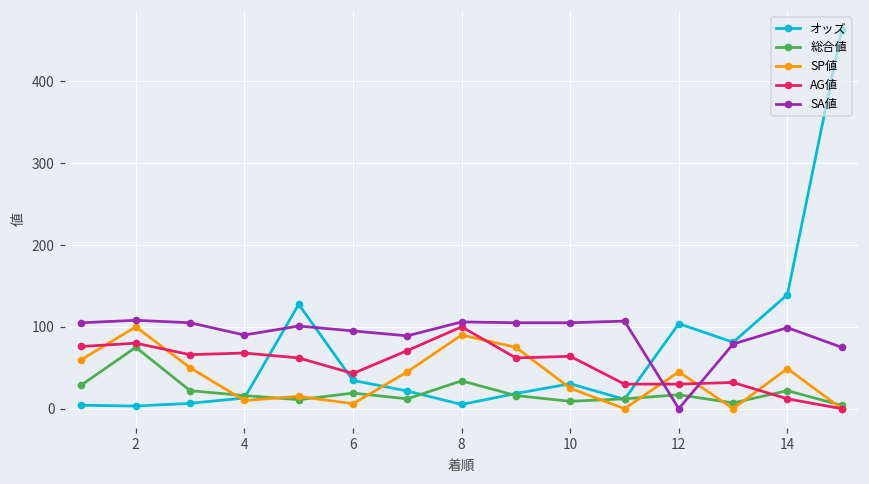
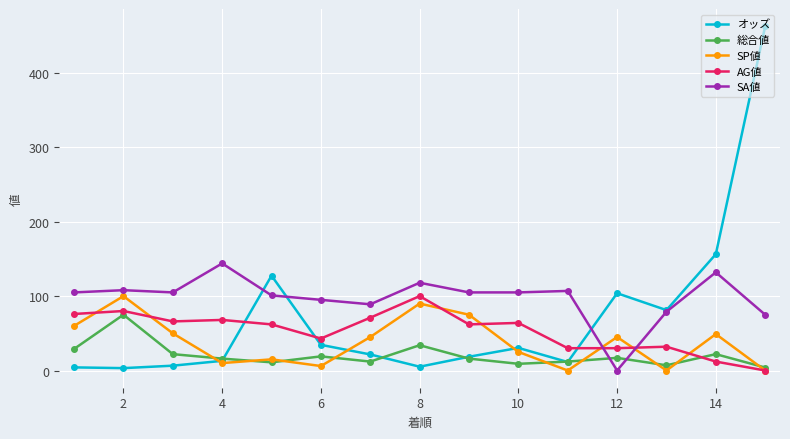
SA値, 4: 90 -> 140
SA値, 8: 110 -> 120
オッズ, 14: 140 -> 160
SA値, 14: 100 -> 130
